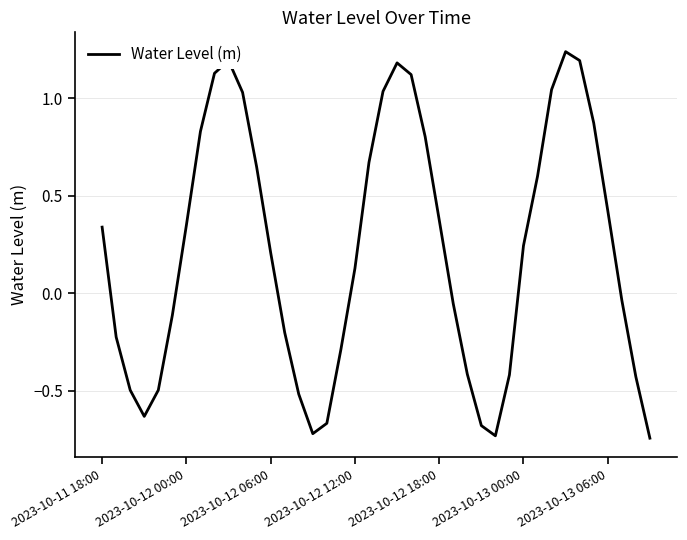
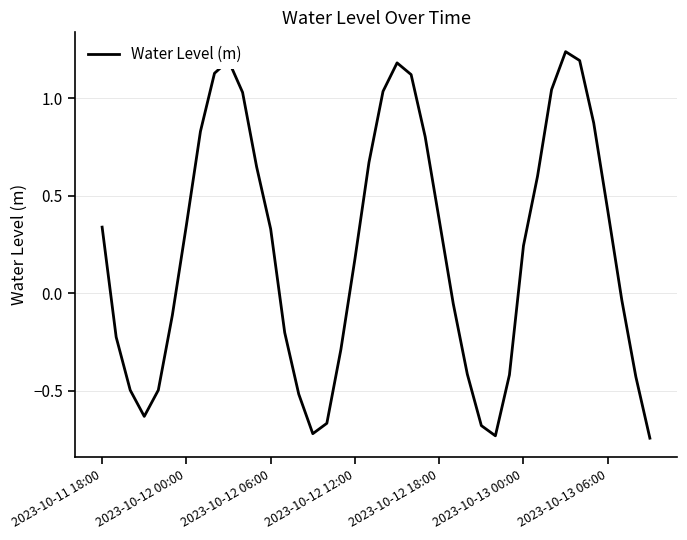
2023-10-12 06:00: 0.21 -> 0.33
2023-10-12 12:00: 0.13 -> 0.18
